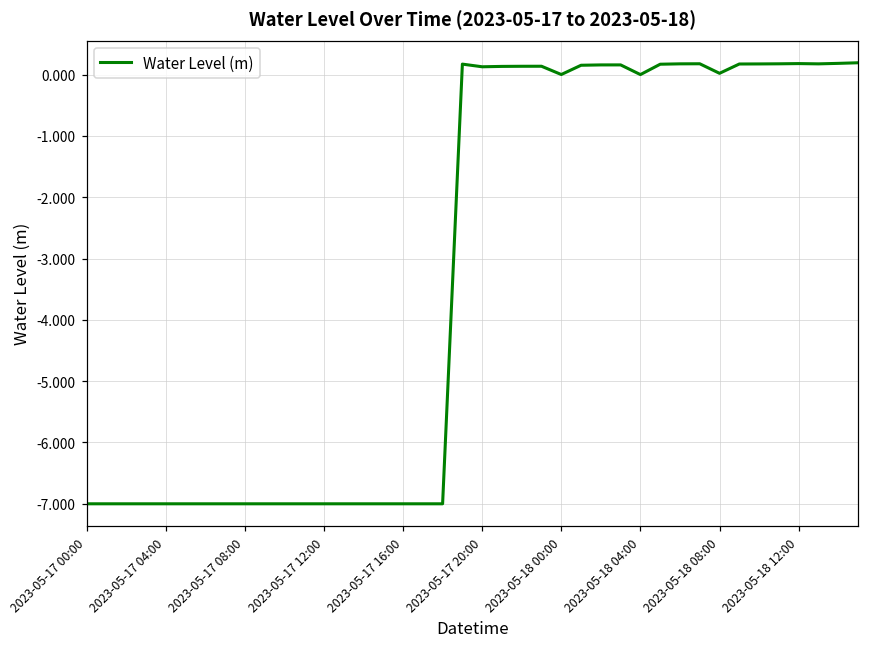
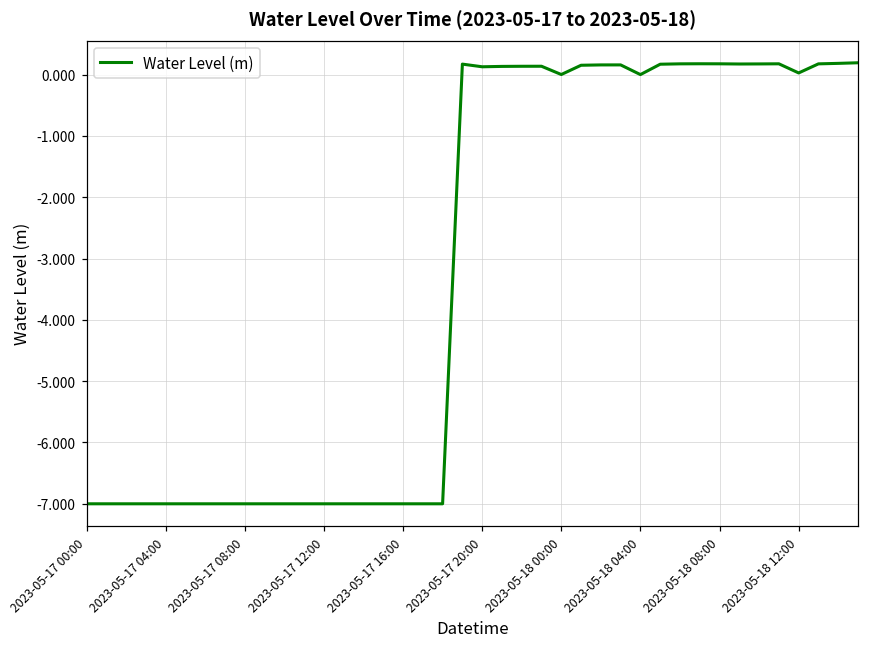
2023-05-18 08:00: 0.0 -> 0.2
2023-05-18 12:00: 0.2 -> 0.0
